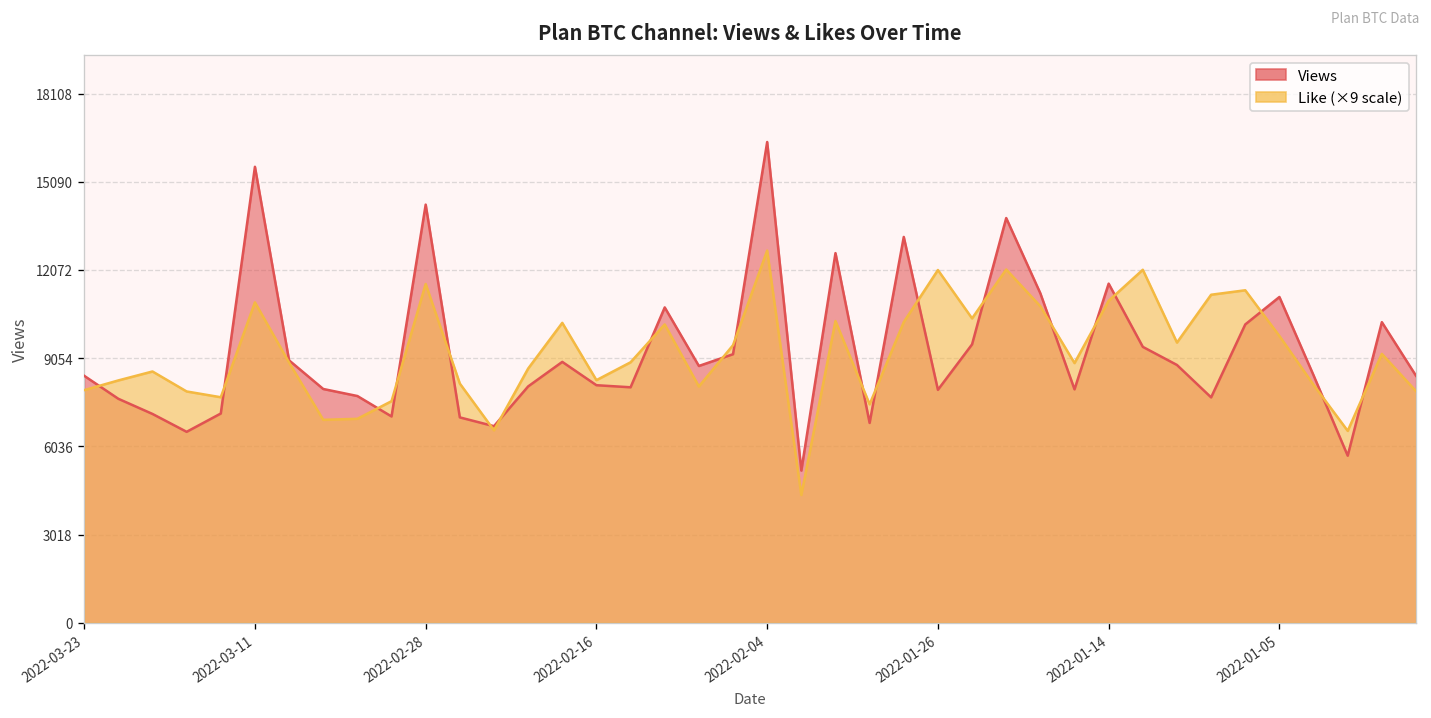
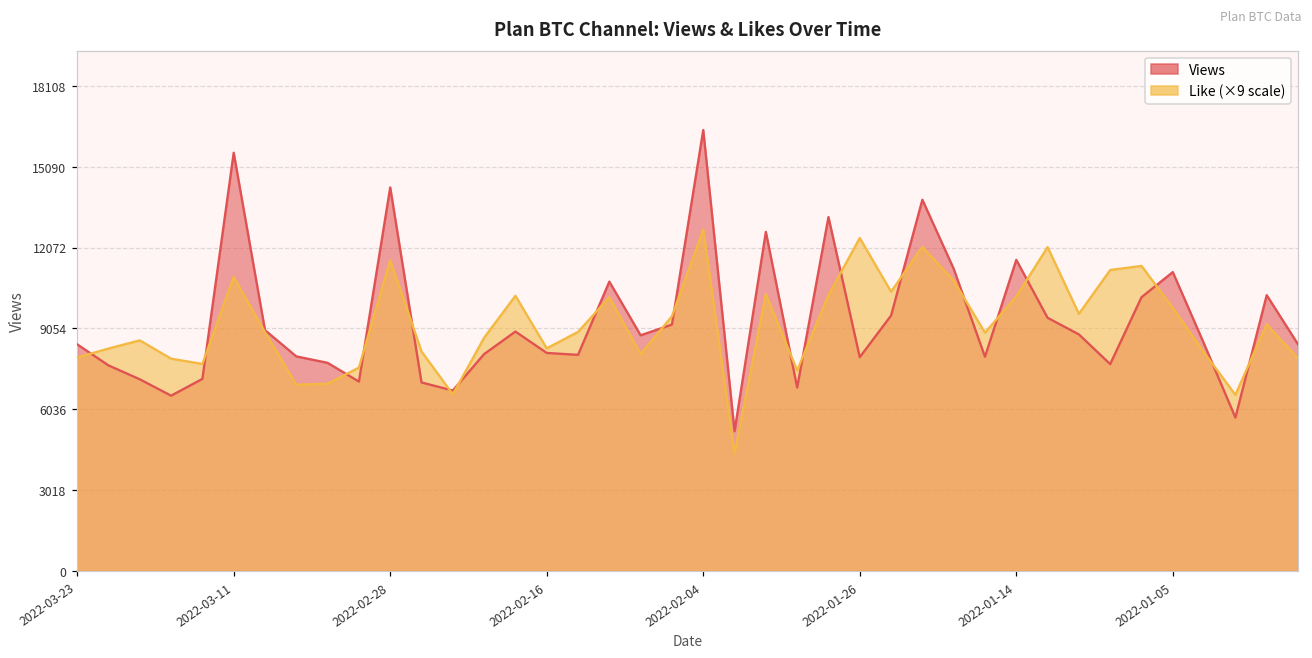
Like (×9 scale), 2022-01-26: 12100 -> 12400
Like (×9 scale), 2022-01-14: 11000 -> 10200
